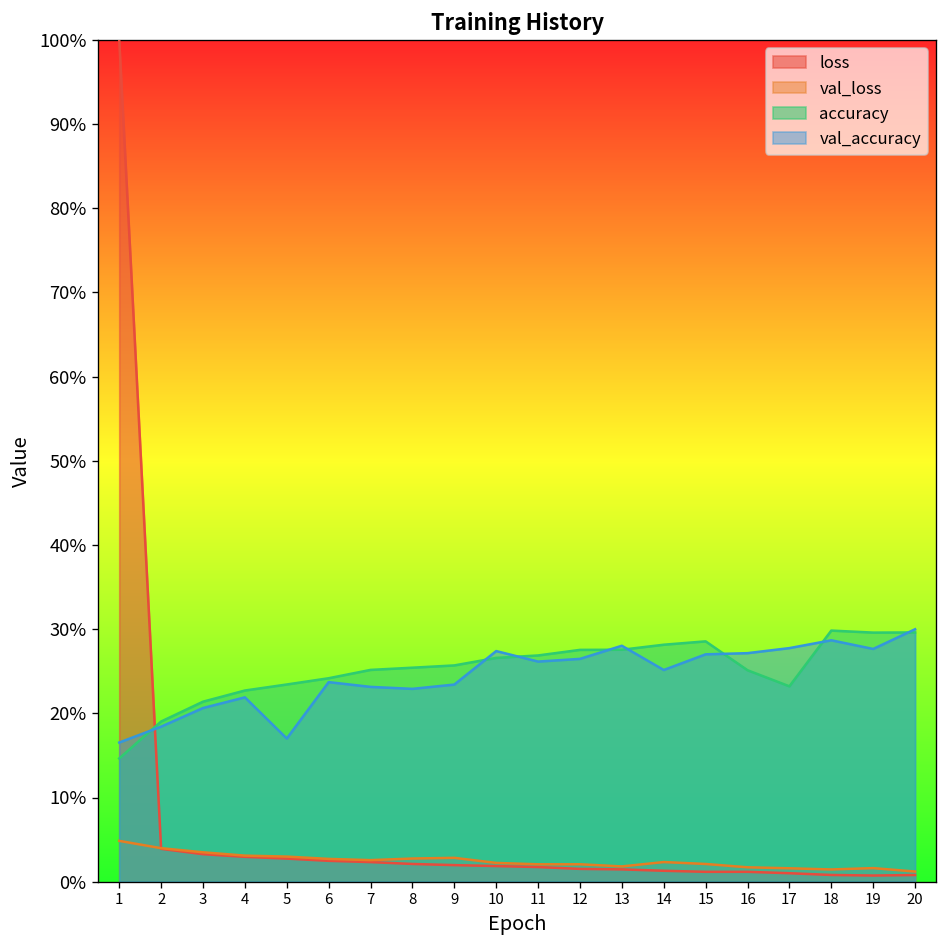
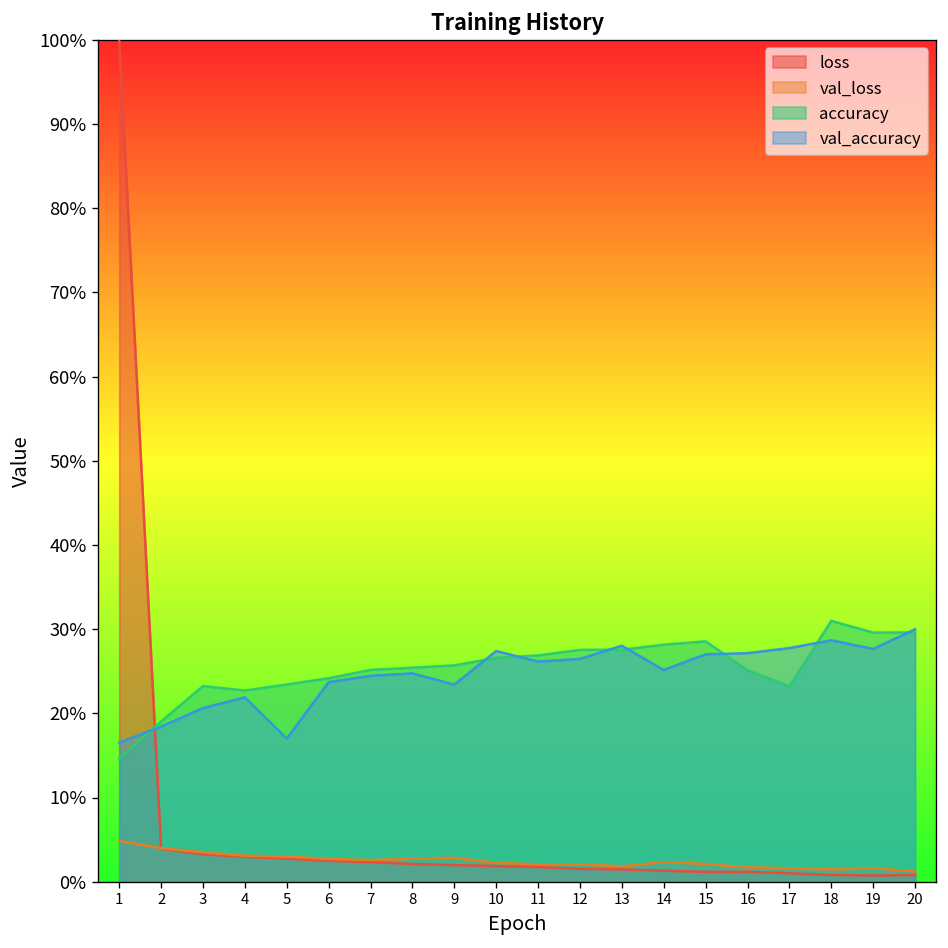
accuracy, 3: 21% -> 23%
val_accuracy, 7: 23% -> 24%
val_accuracy, 8: 23% -> 25%
accuracy, 18: 30% -> 31%
